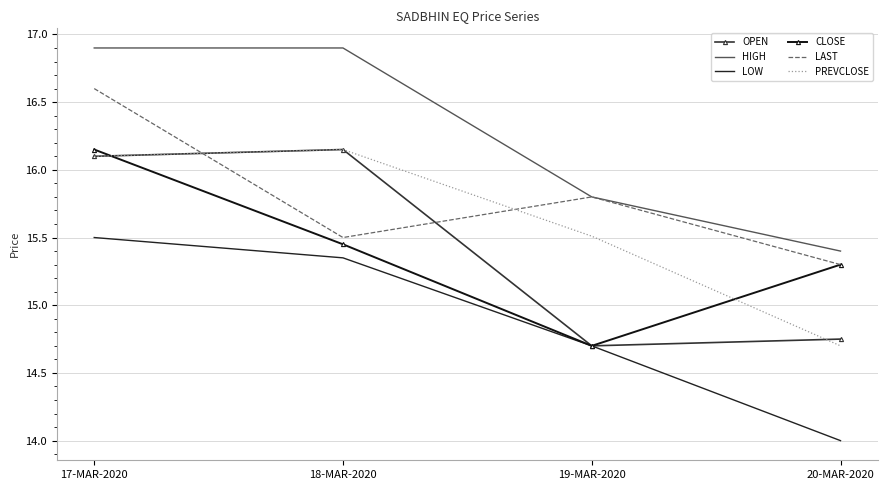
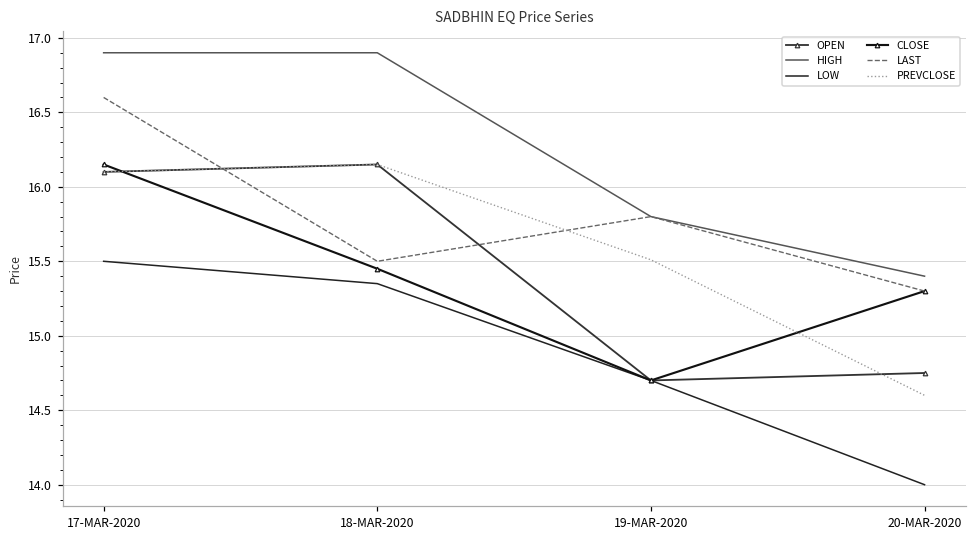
PREVCLOSE, 20-MAR-2020: 14.7 -> 14.6
